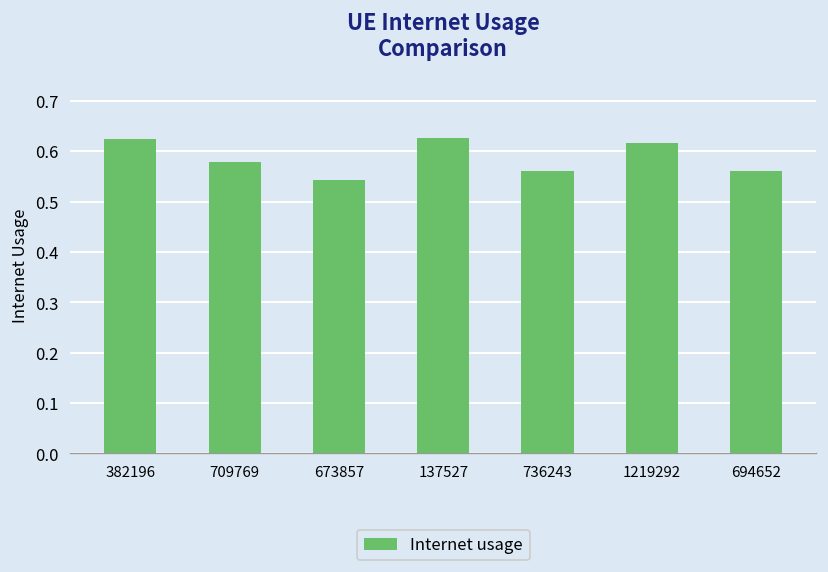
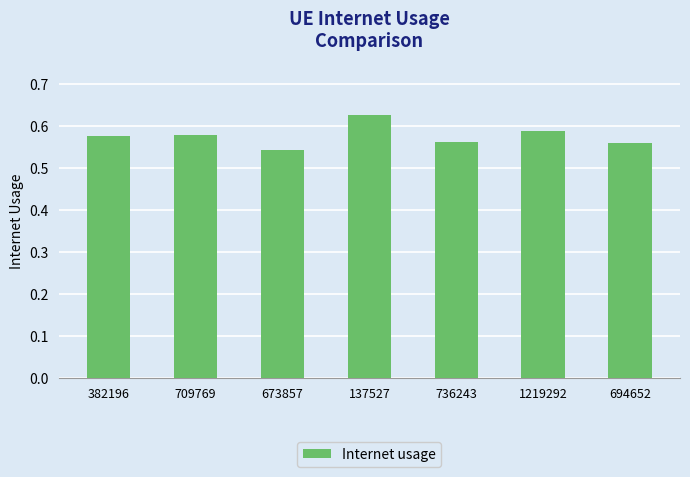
382196: 0.62 -> 0.58
1219292: 0.62 -> 0.59
